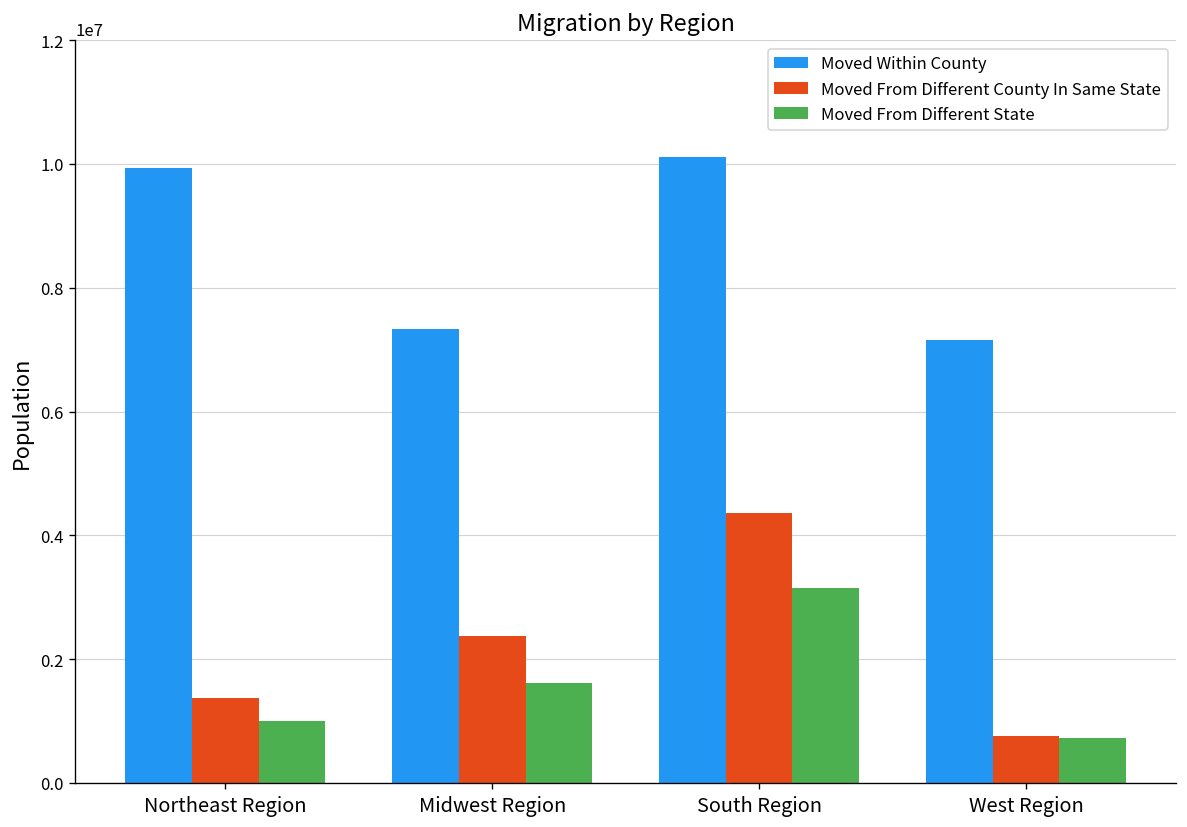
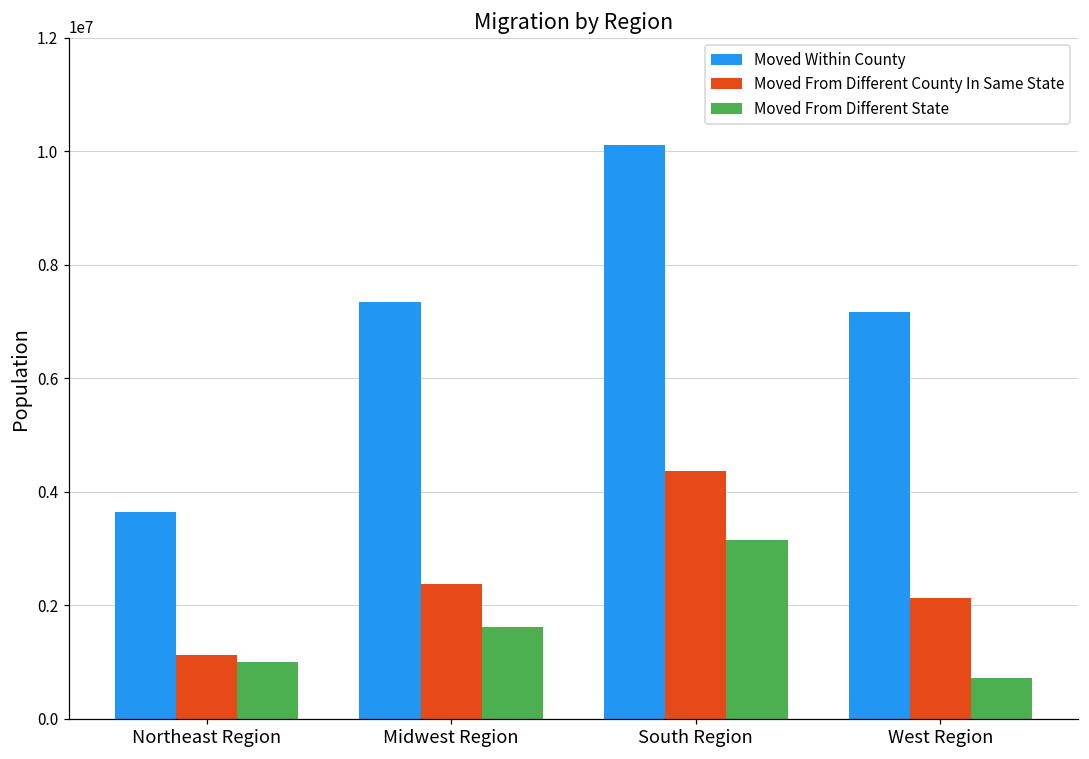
Moved Within County, Northeast Region: 9900000 -> 3600000
Moved From Different County In Same State, Northeast Region: 1400000 -> 1100000
Moved From Different County In Same State, West Region: 800000 -> 2100000
